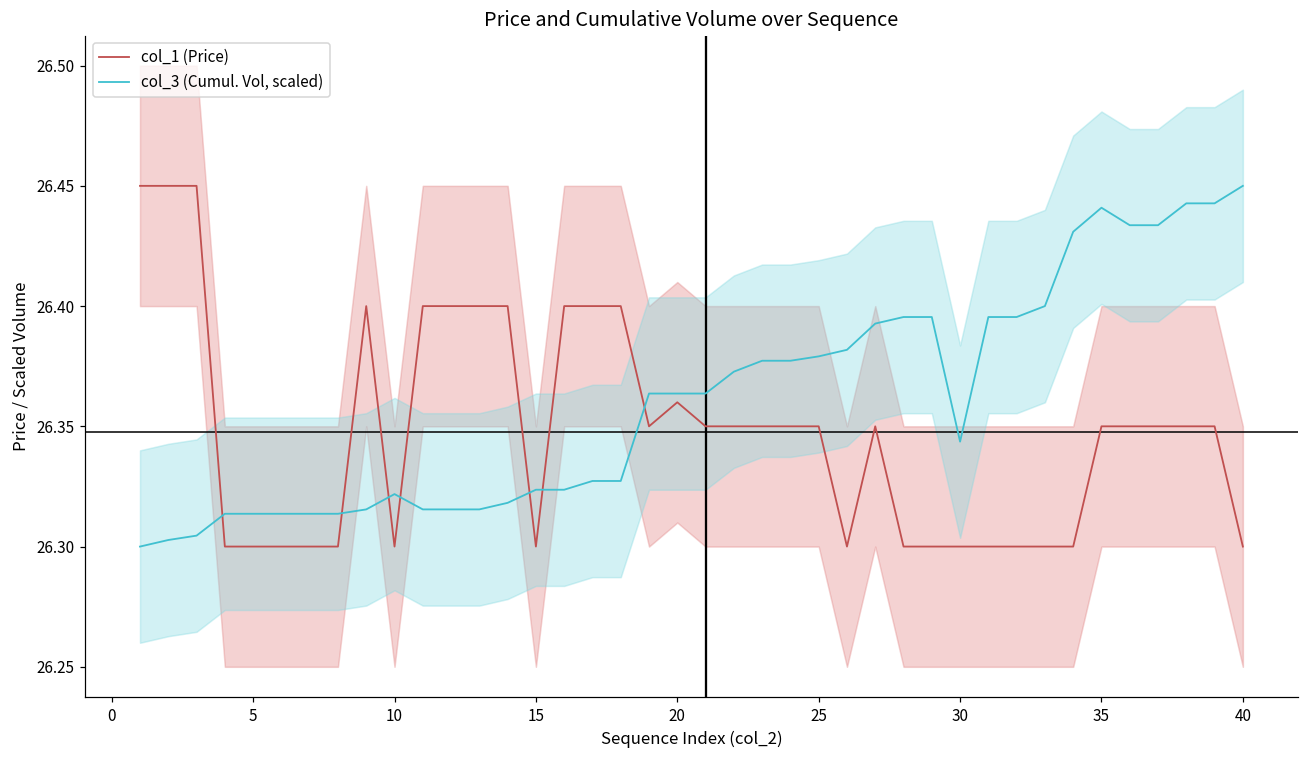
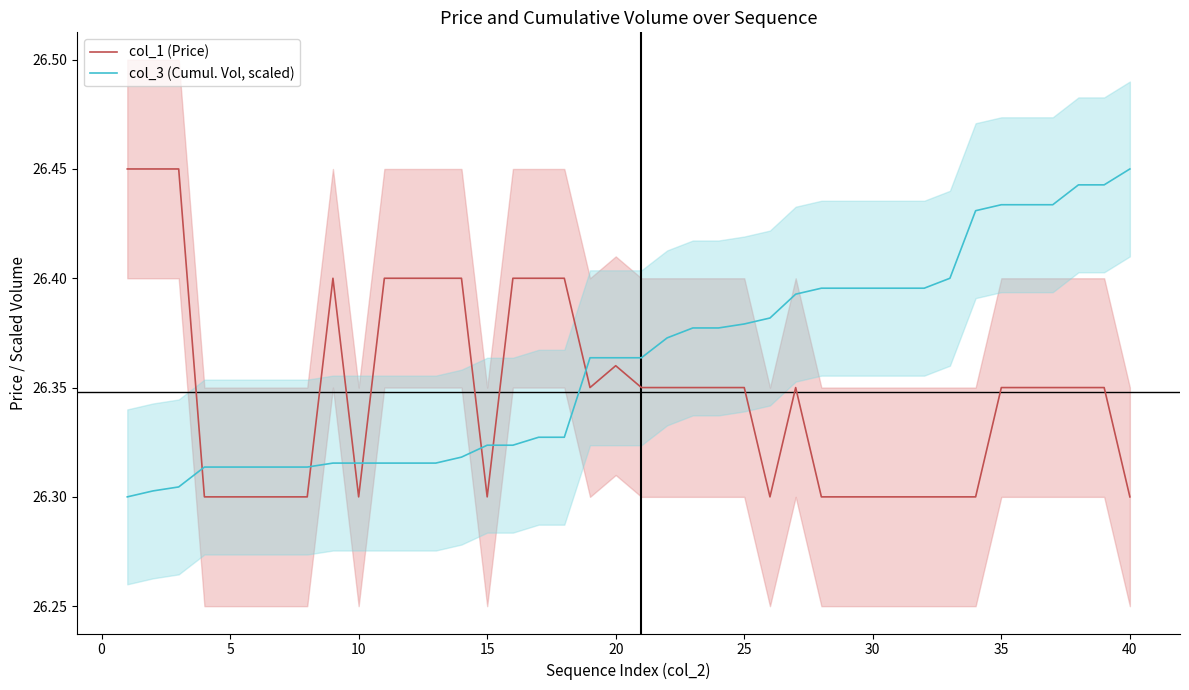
col_3 (Cumul. Vol, scaled), 10: 26.322 -> 26.315
col_3 (Cumul. Vol, scaled), 30: 26.344 -> 26.395
col_3 (Cumul. Vol, scaled), 35: 26.441 -> 26.434
